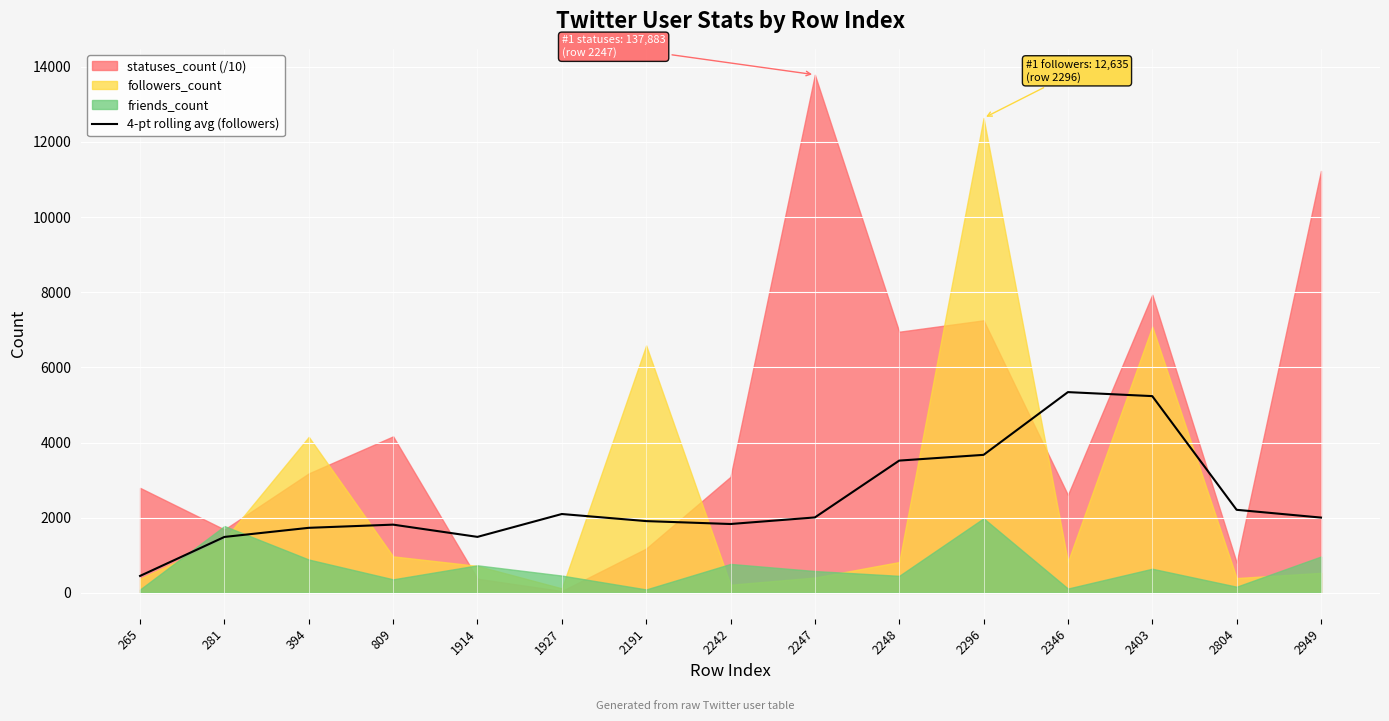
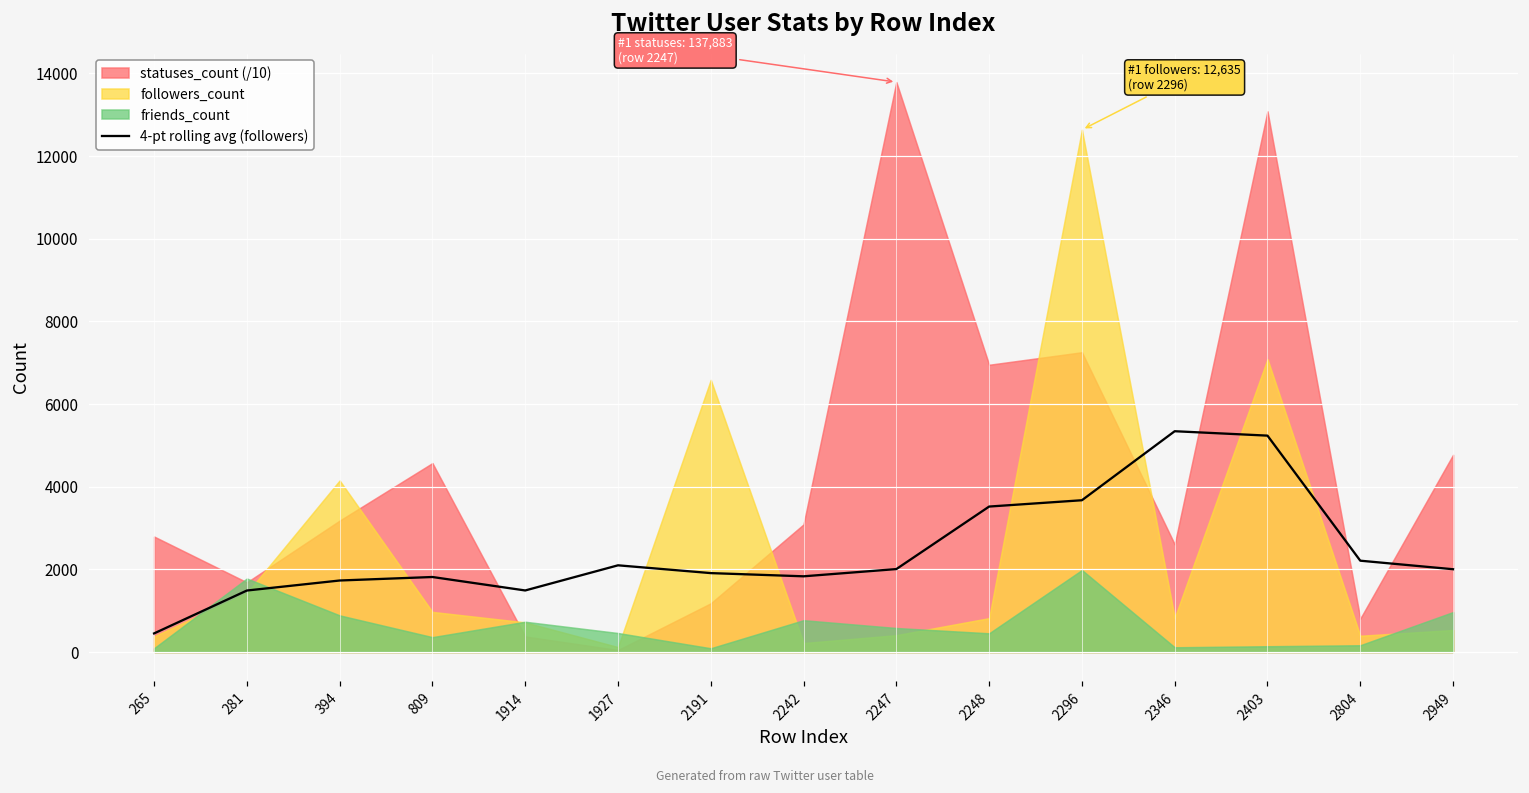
statuses_count (/10), 809: 4200 -> 4600
statuses_count (/10), 2403: 7900 -> 13100
friends_count, 2403: 600 -> 100
statuses_count (/10), 2949: 11200 -> 4800
